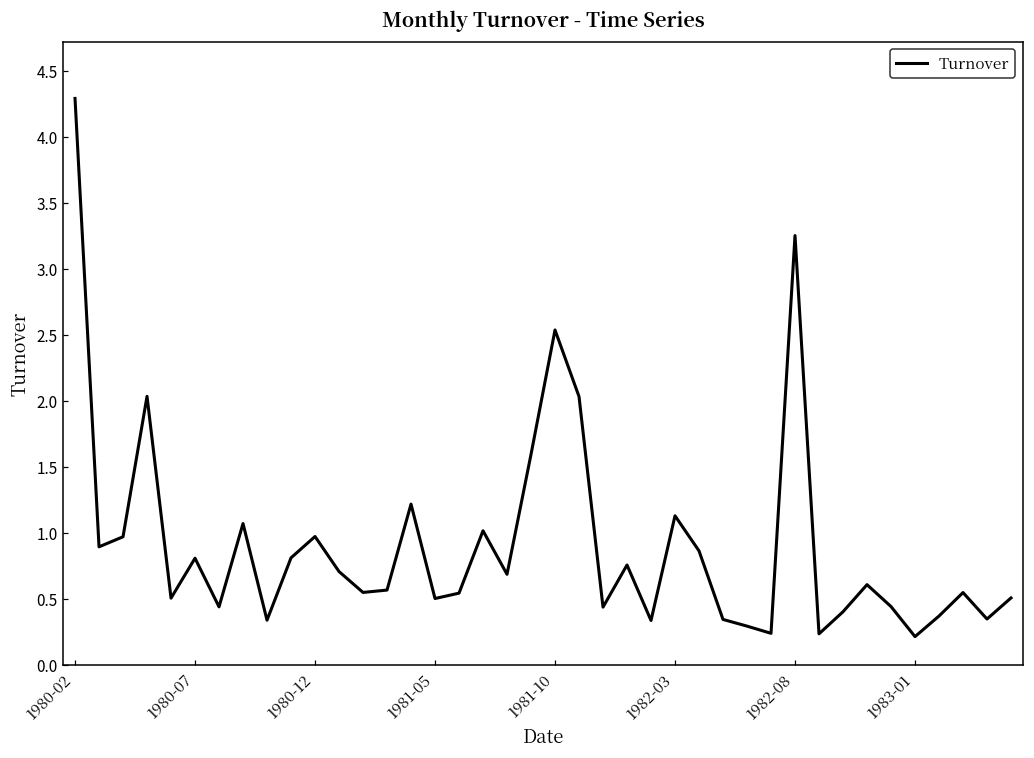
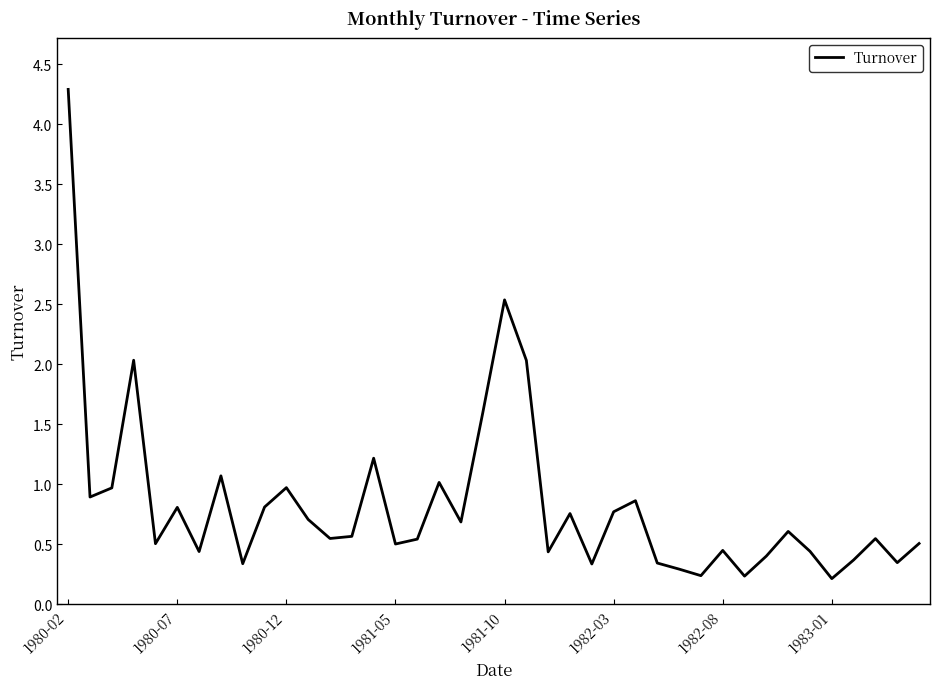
1982-03: 1.13 -> 0.77
1982-08: 3.25 -> 0.45
